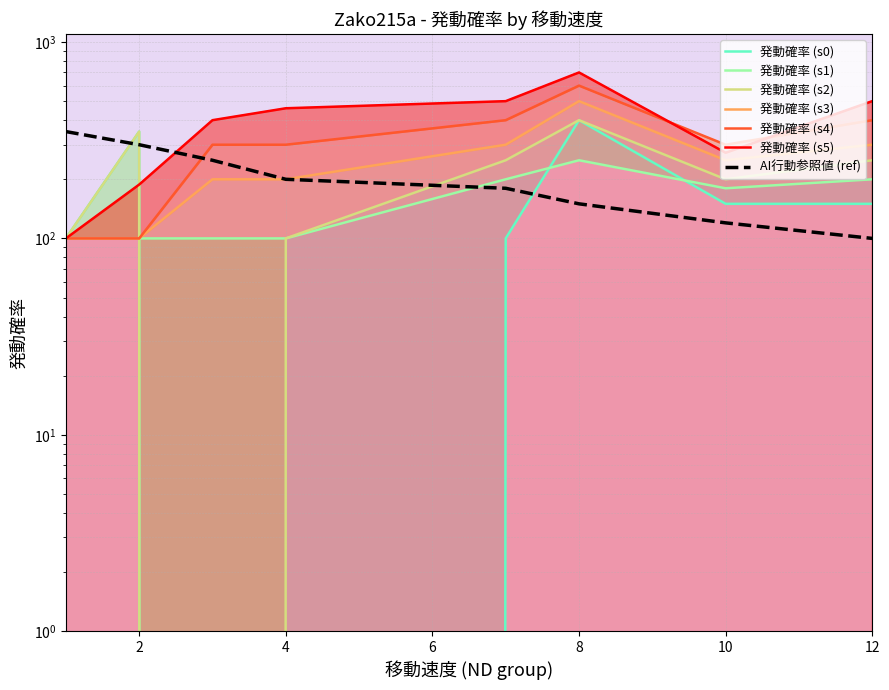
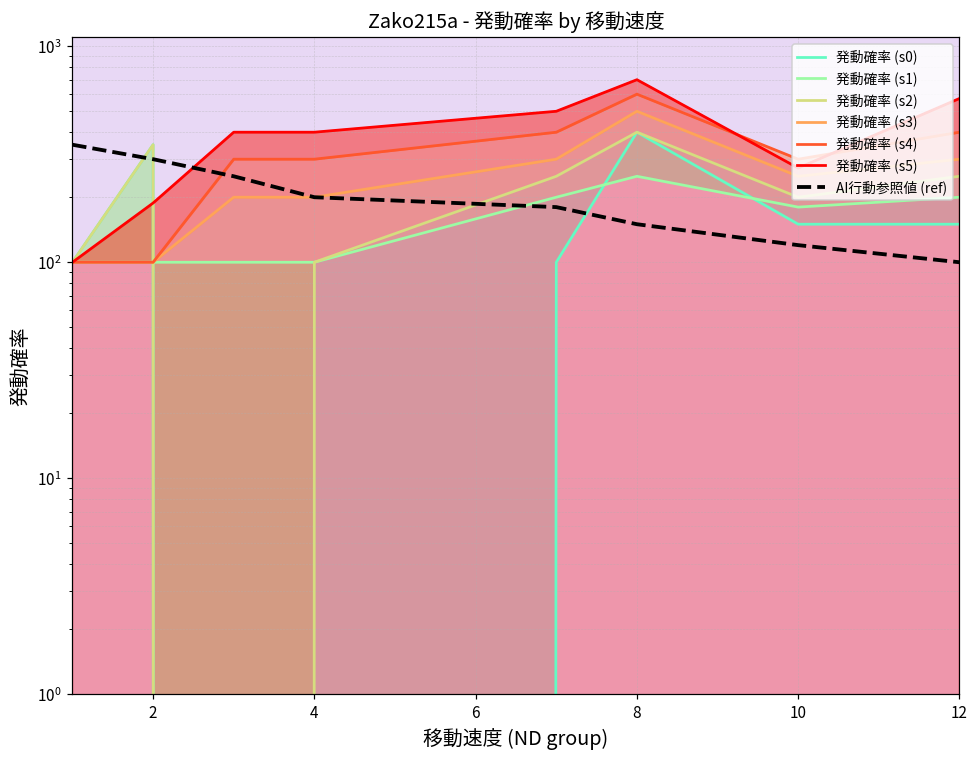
発動確率 (s5), 4: 460 -> 400
発動確率 (s5), 12: 500 -> 570
